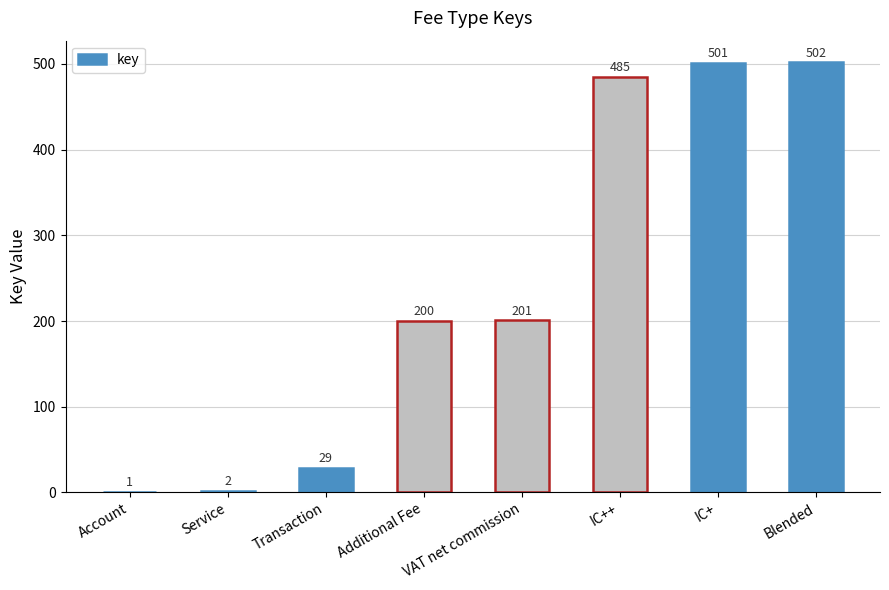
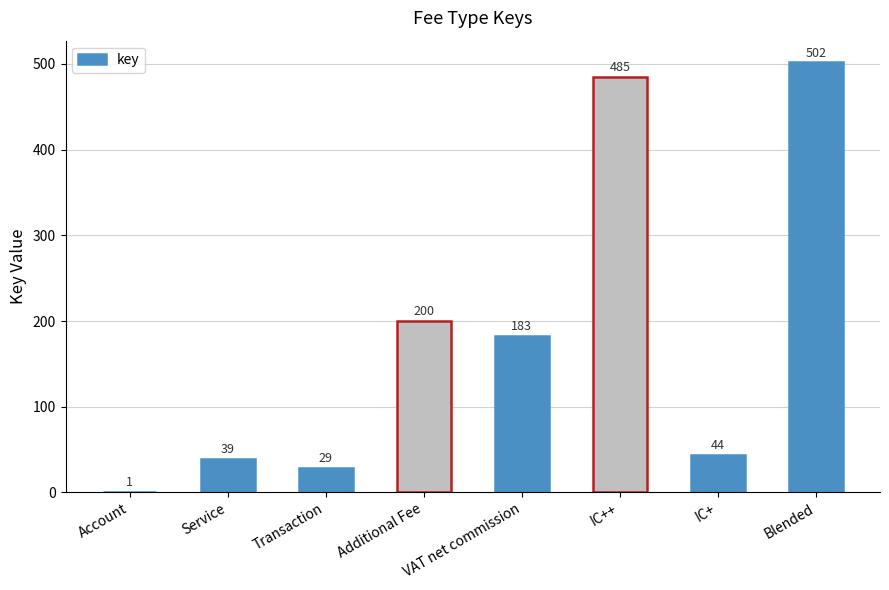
Service: 2 -> 39
VAT net commission: 201 -> 183
IC+: 501 -> 44
